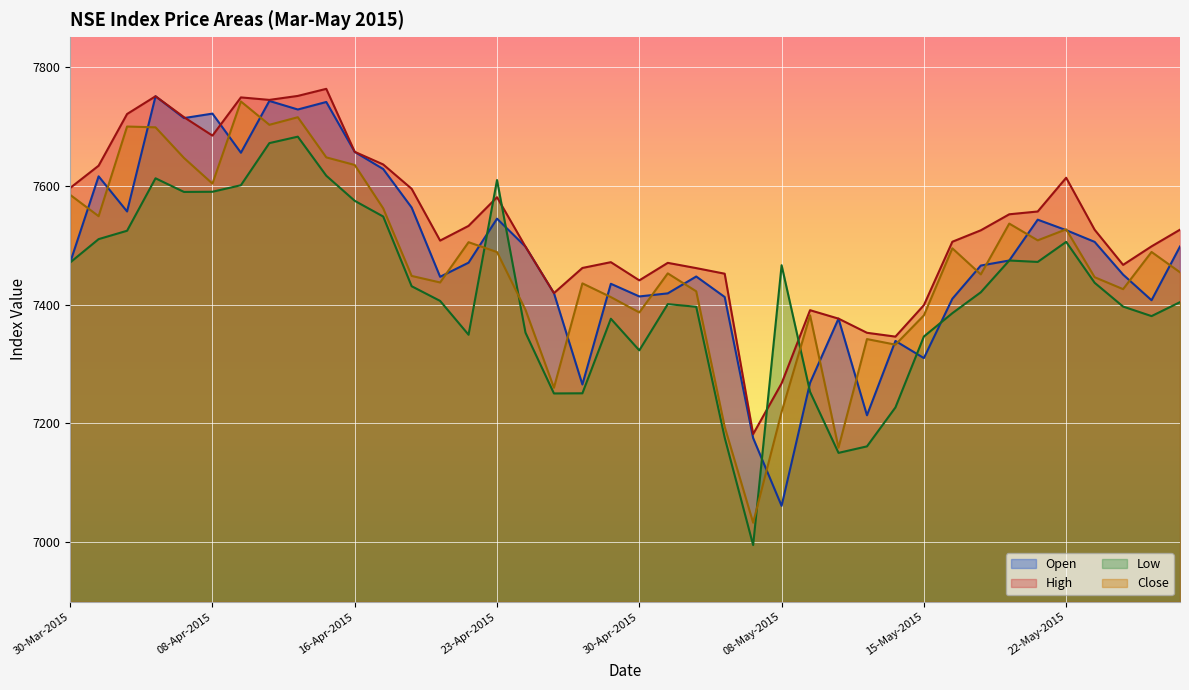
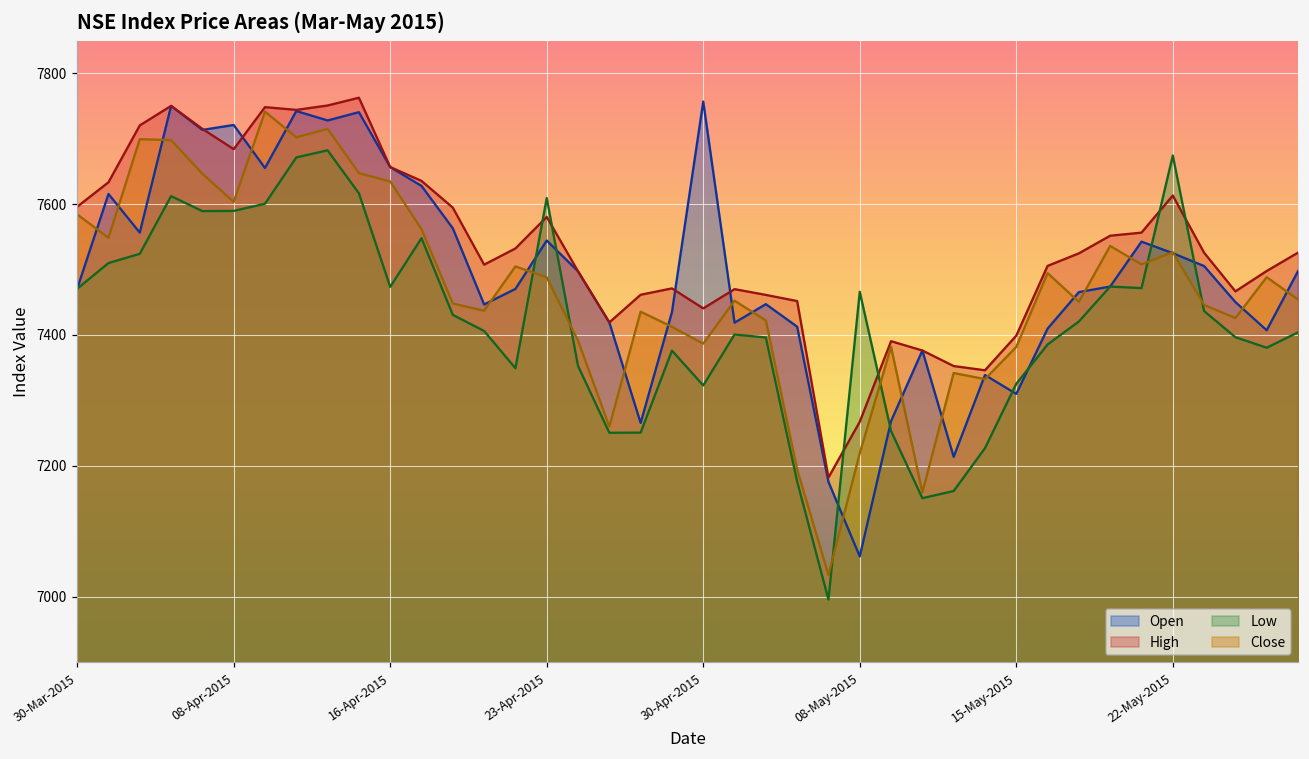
Low, 16-Apr-2015: 7570 -> 7470
Open, 30-Apr-2015: 7410 -> 7760
Low, 15-May-2015: 7350 -> 7330
Low, 22-May-2015: 7510 -> 7670
